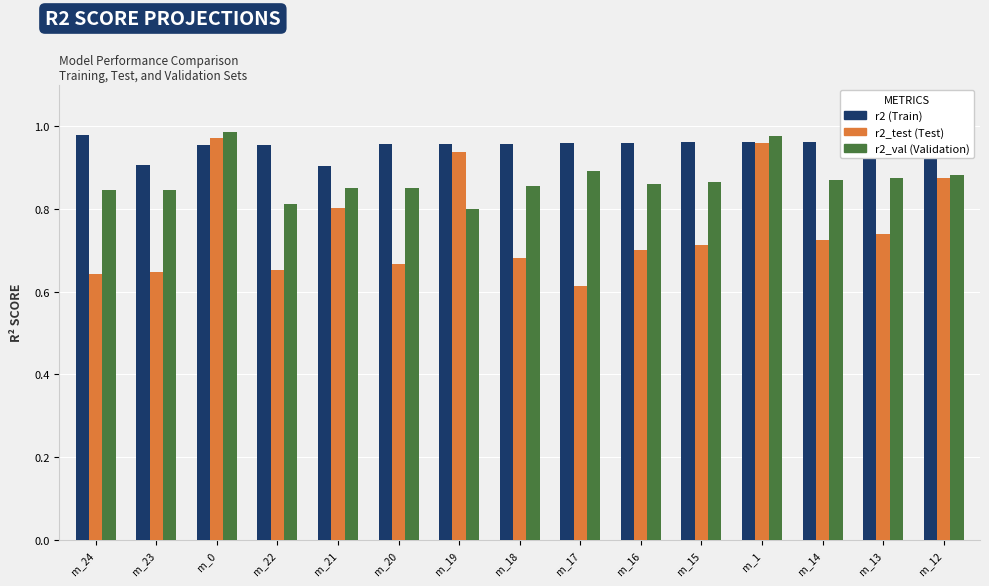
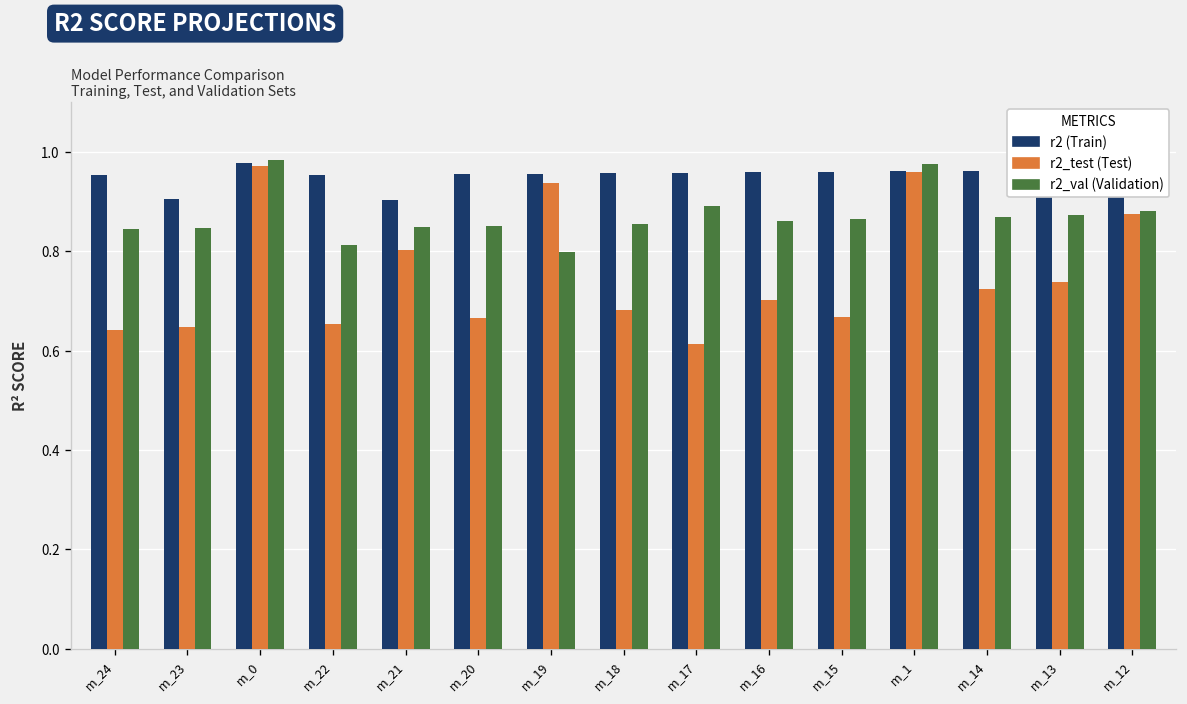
r2 (Train), m_24: 0.98 -> 0.95
r2 (Train), m_0: 0.95 -> 0.98
r2_test (Test), m_15: 0.71 -> 0.67
